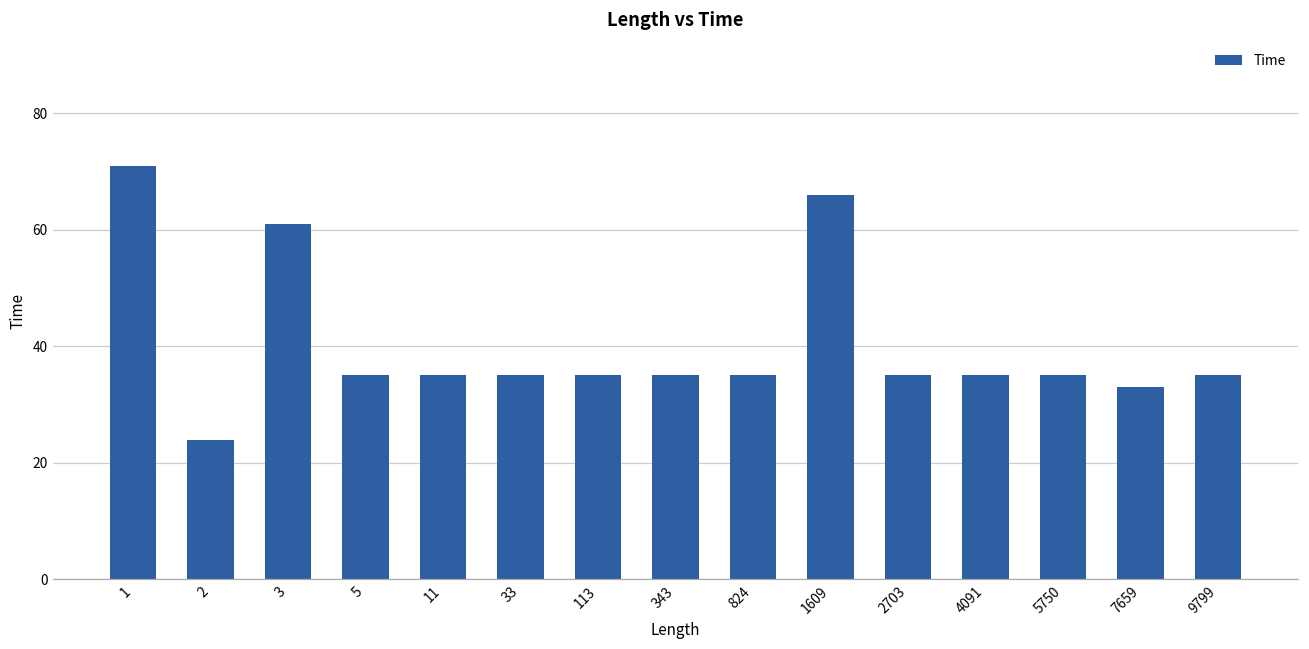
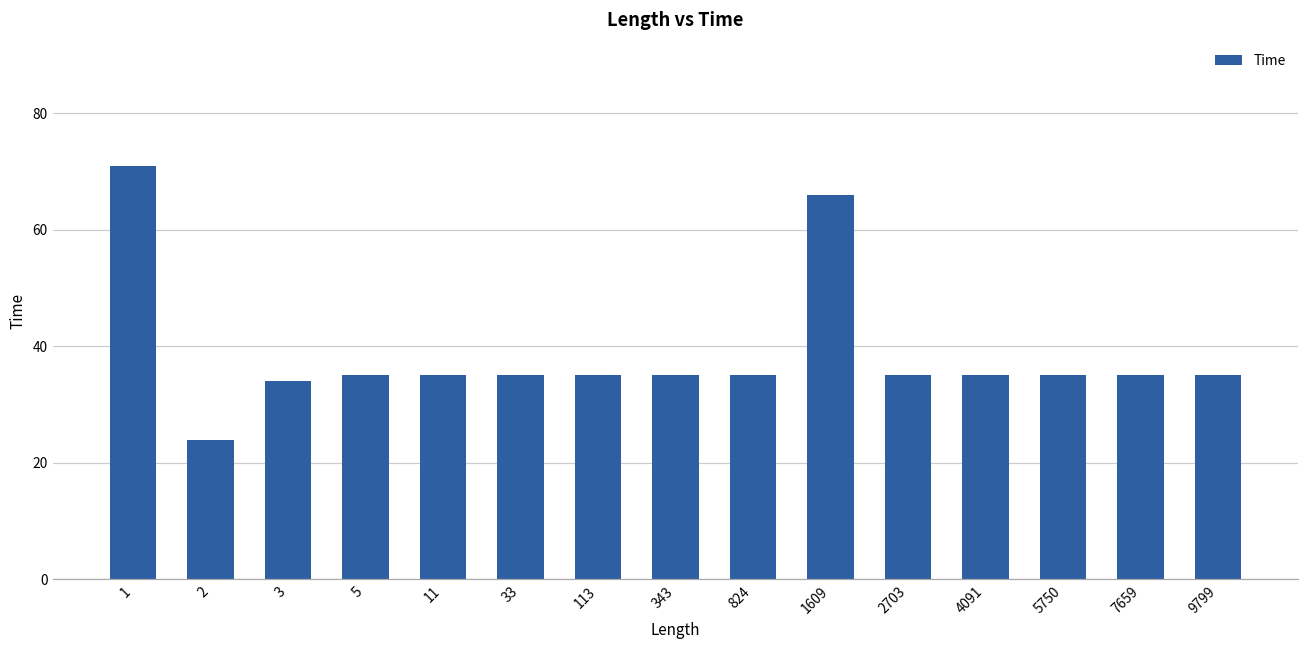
3: 61 -> 34
7659: 33 -> 35
